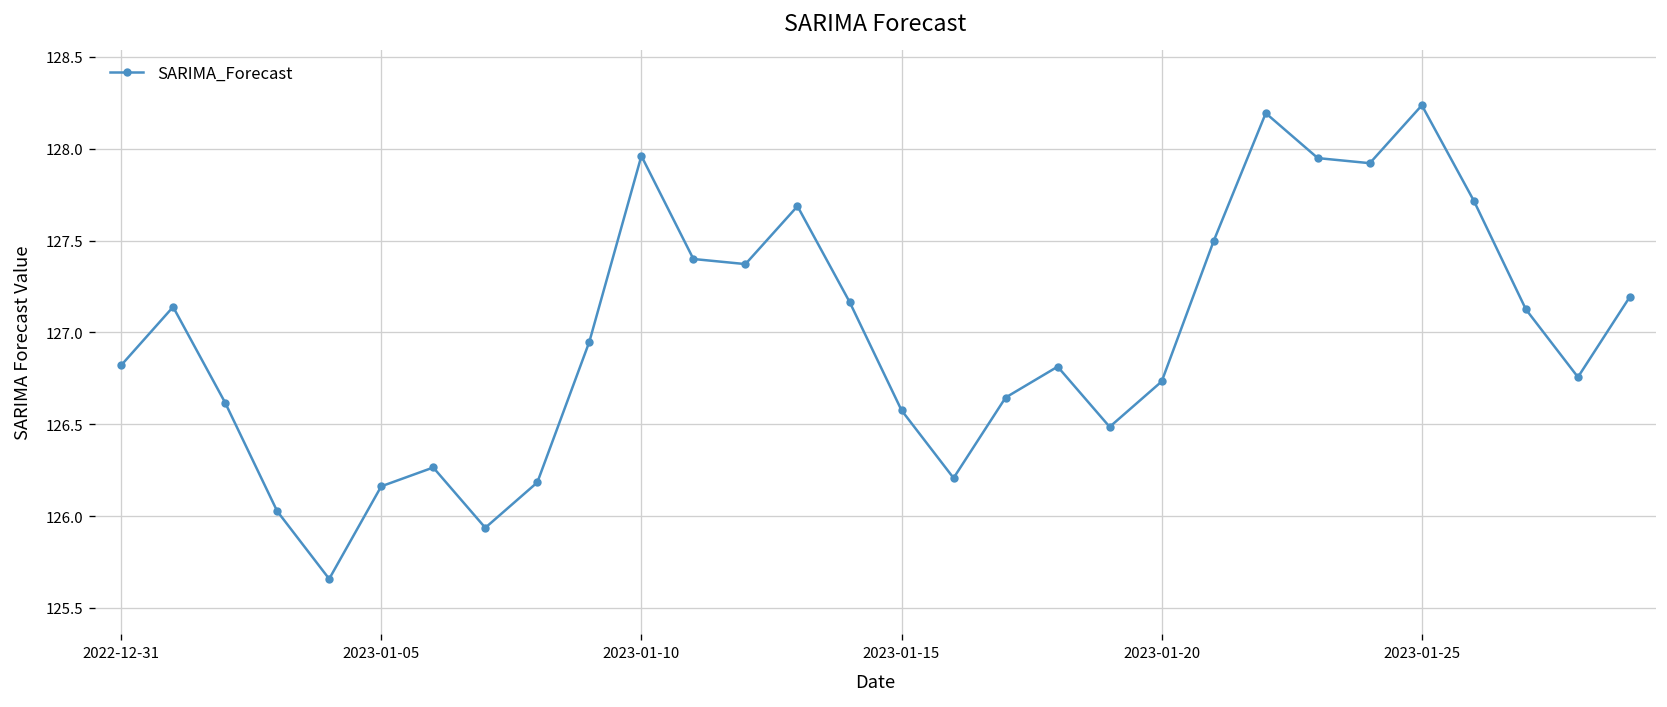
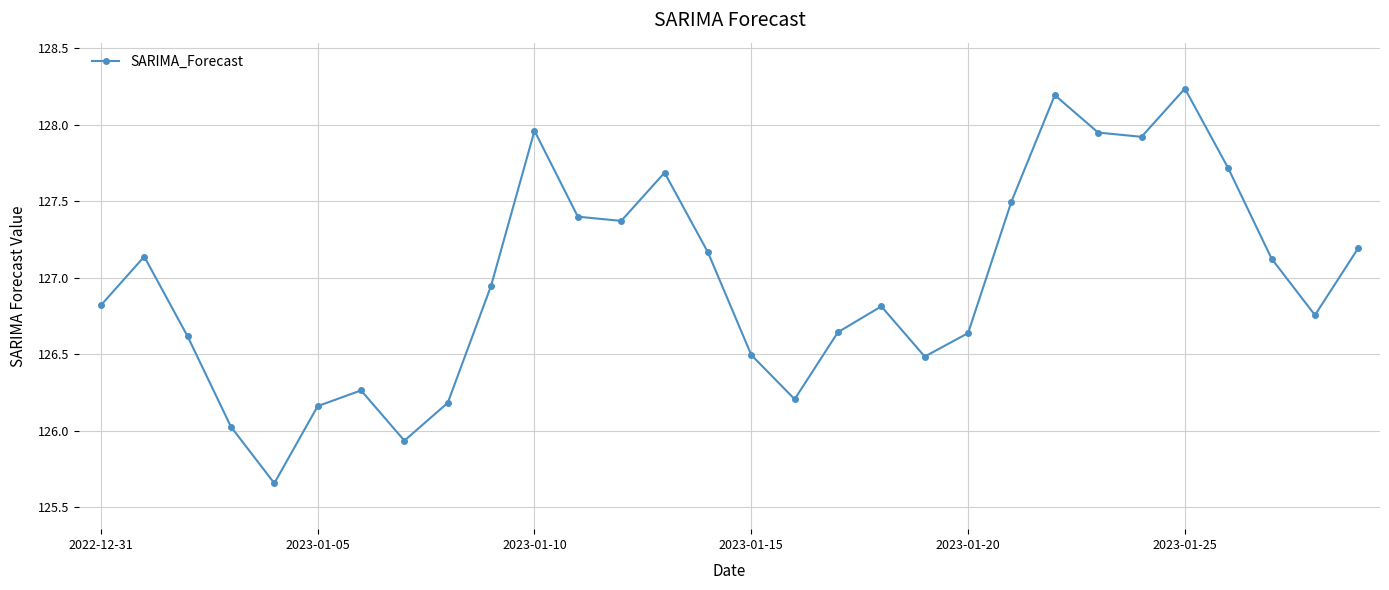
2023-01-15: 126.58 -> 126.50
2023-01-20: 126.73 -> 126.64
